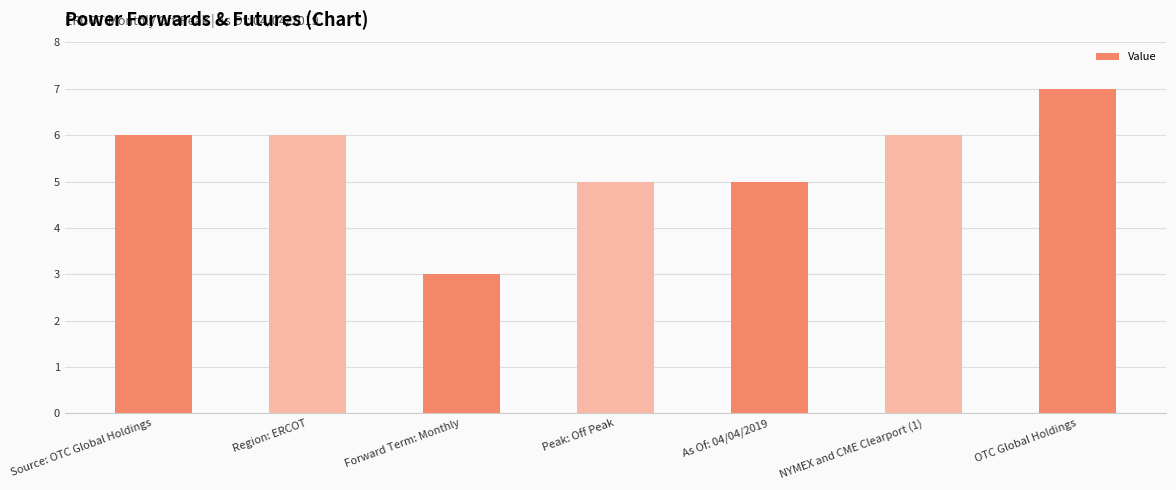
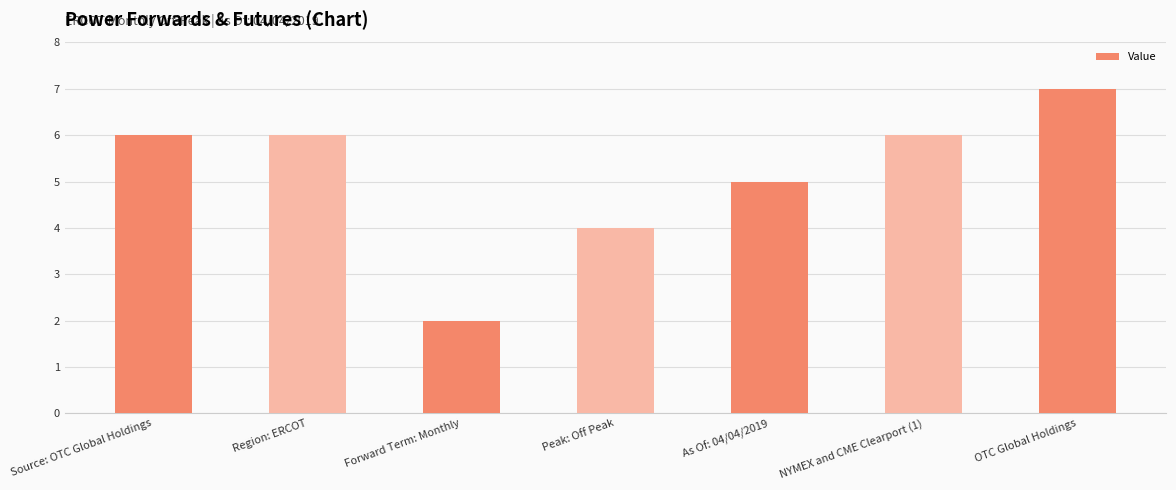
Forward Term: Monthly: 3 -> 2
Peak: Off Peak: 5 -> 4
